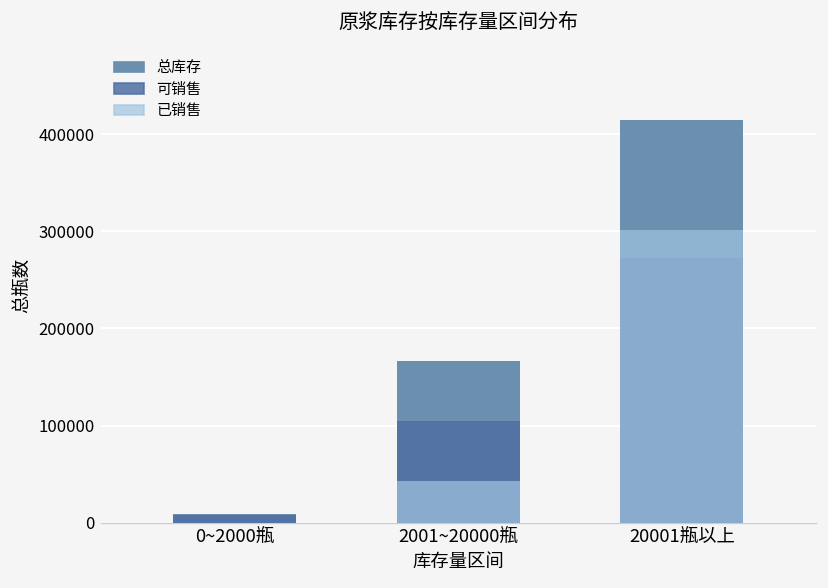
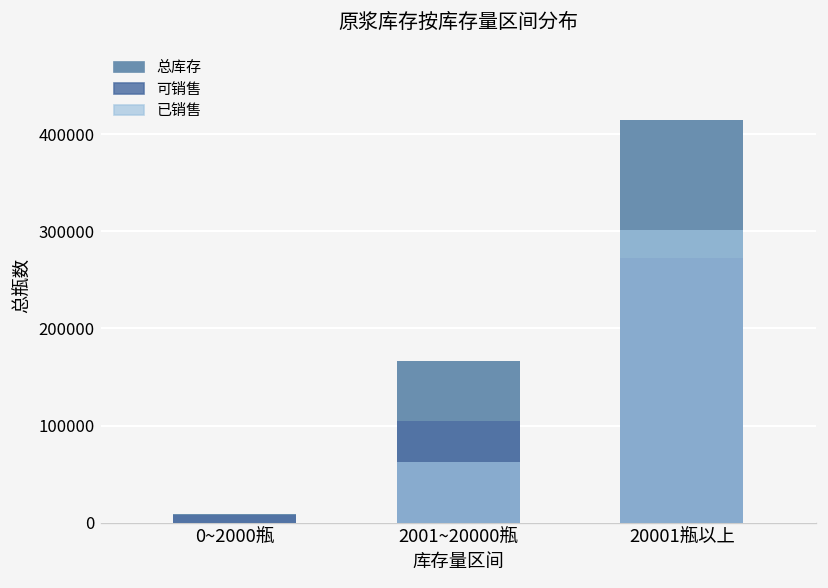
已销售, 2001~20000瓶: 40000 -> 60000
